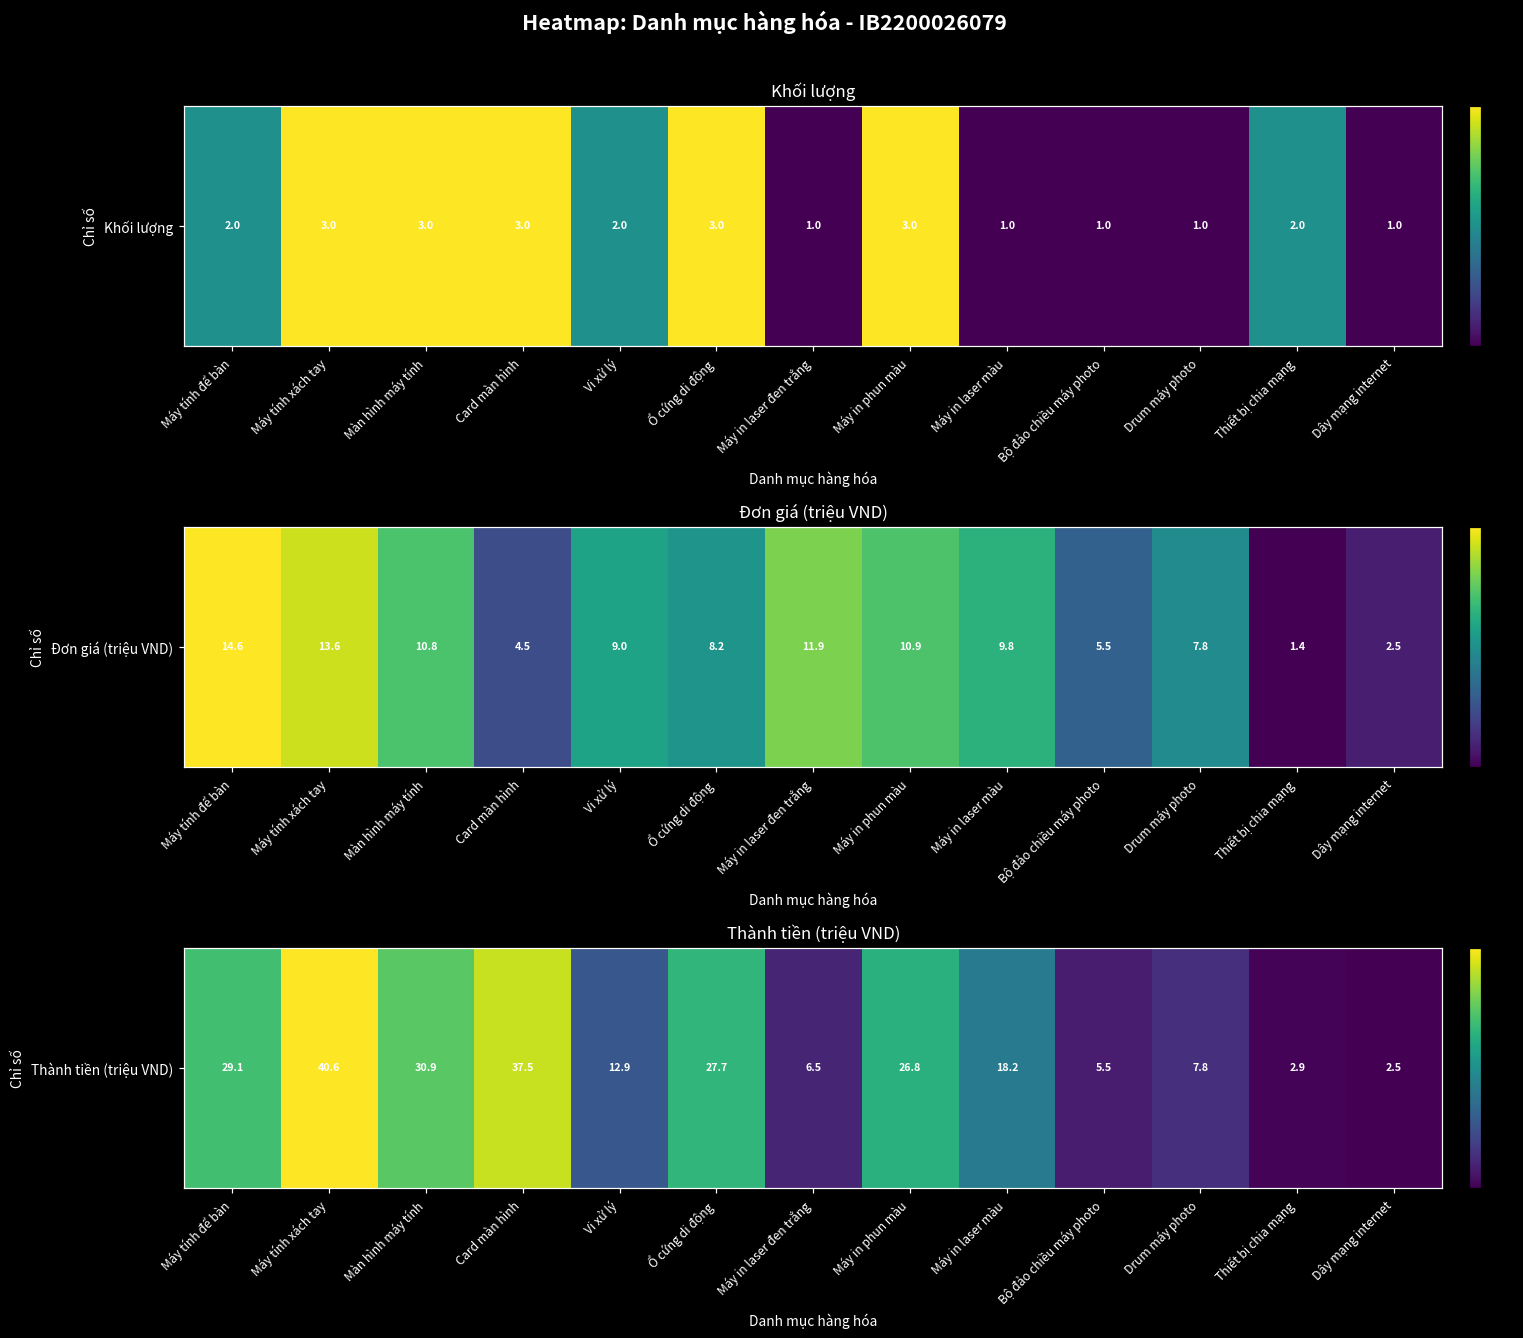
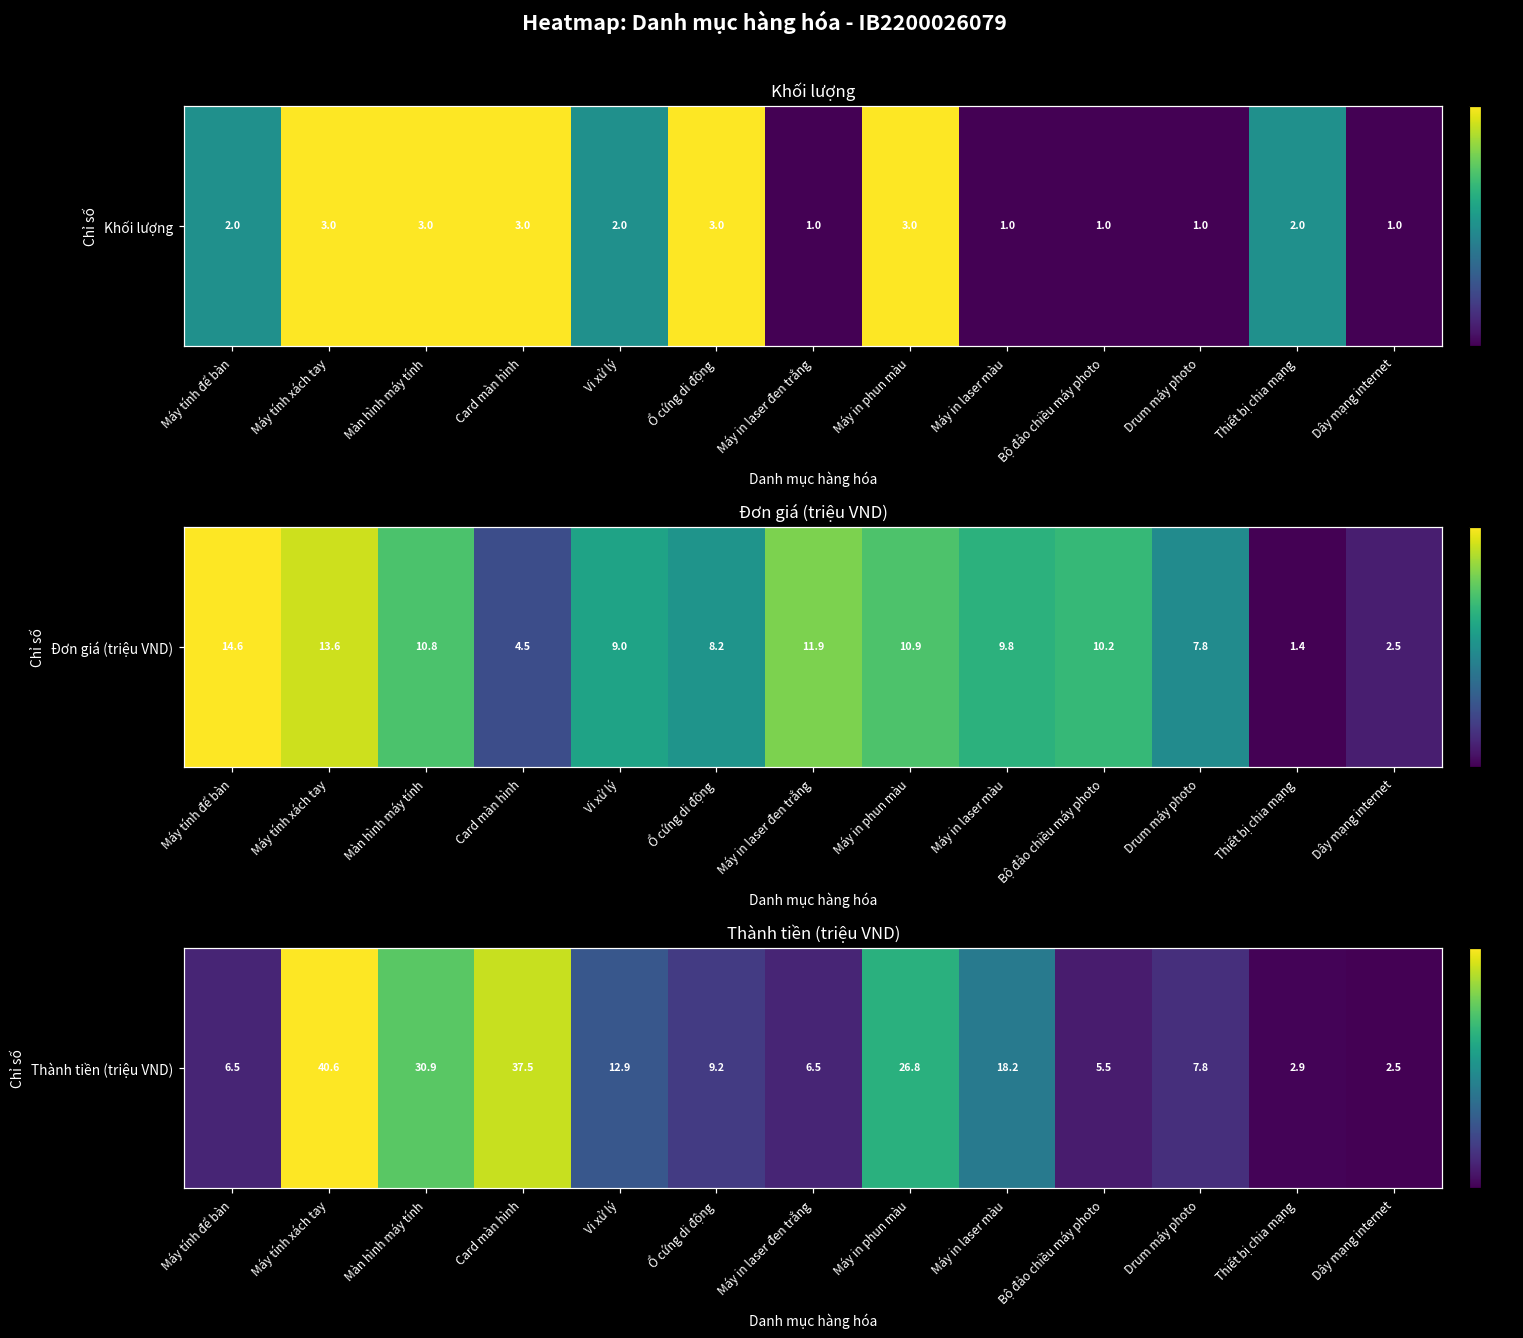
Đơn giá (triệu VND), Đơn giá (triệu VND), Bộ đảo chiều máy photo: 5.5 -> 10.2
Thành tiền (triệu VND), Thành tiền (triệu VND), Máy tính để bàn: 29.1 -> 6.5
Thành tiền (triệu VND), Thành tiền (triệu VND), Ổ cứng di động: 27.7 -> 9.2
